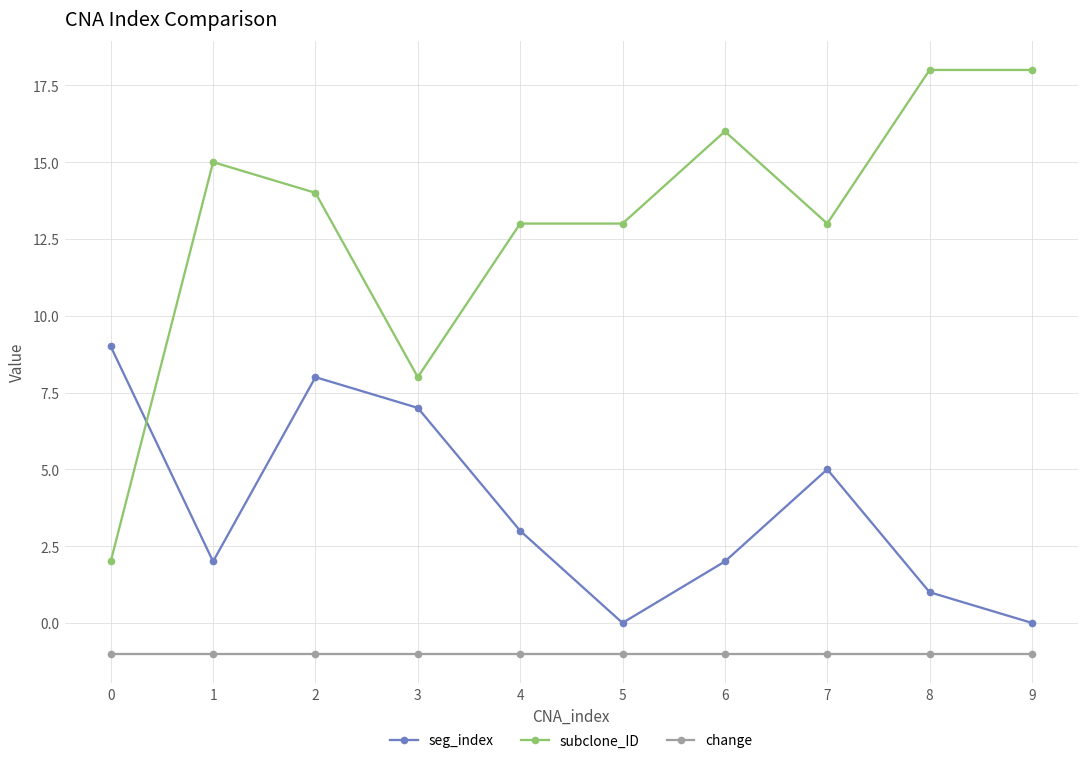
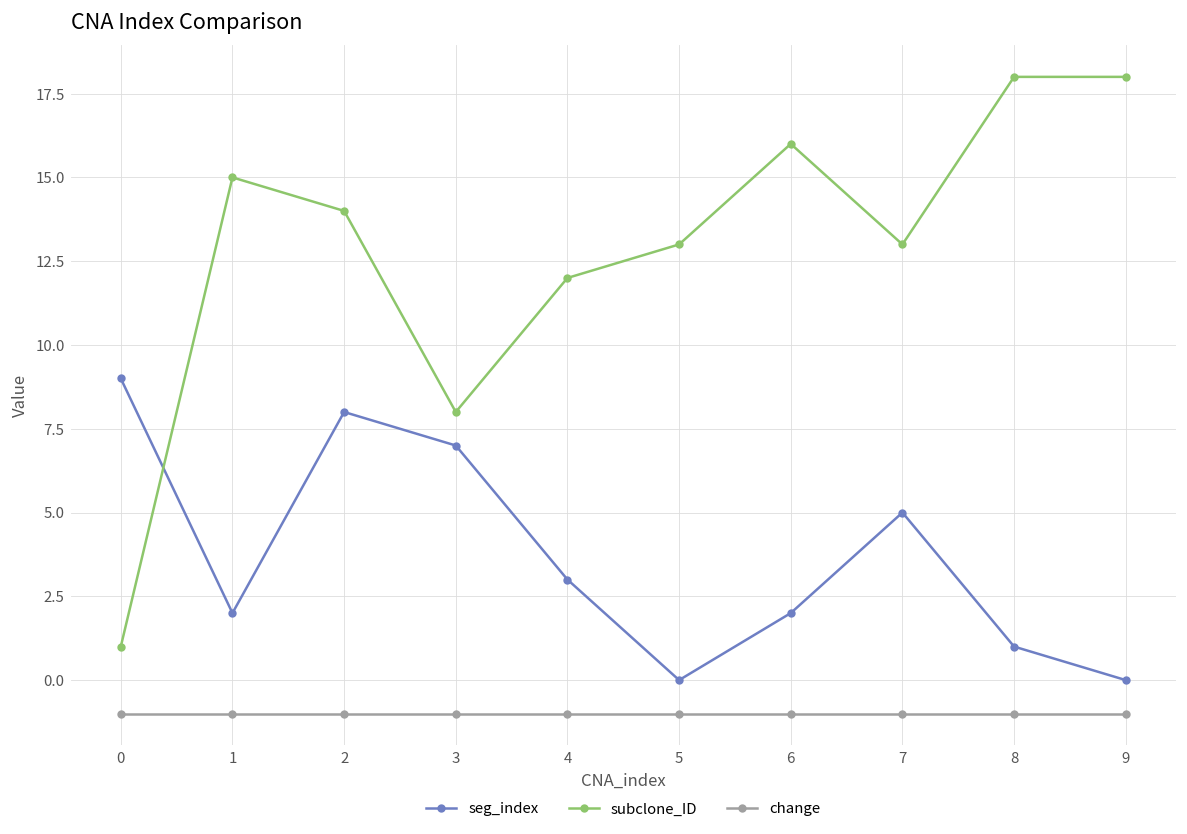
subclone_ID, 0: 2 -> 1
subclone_ID, 4: 13 -> 12
